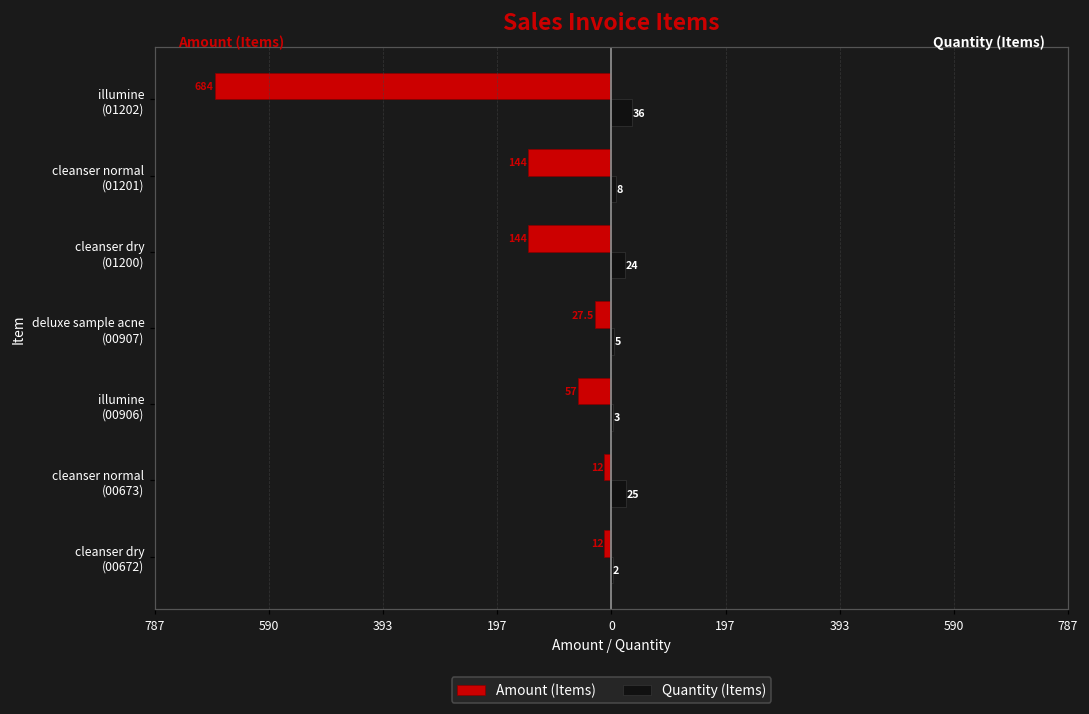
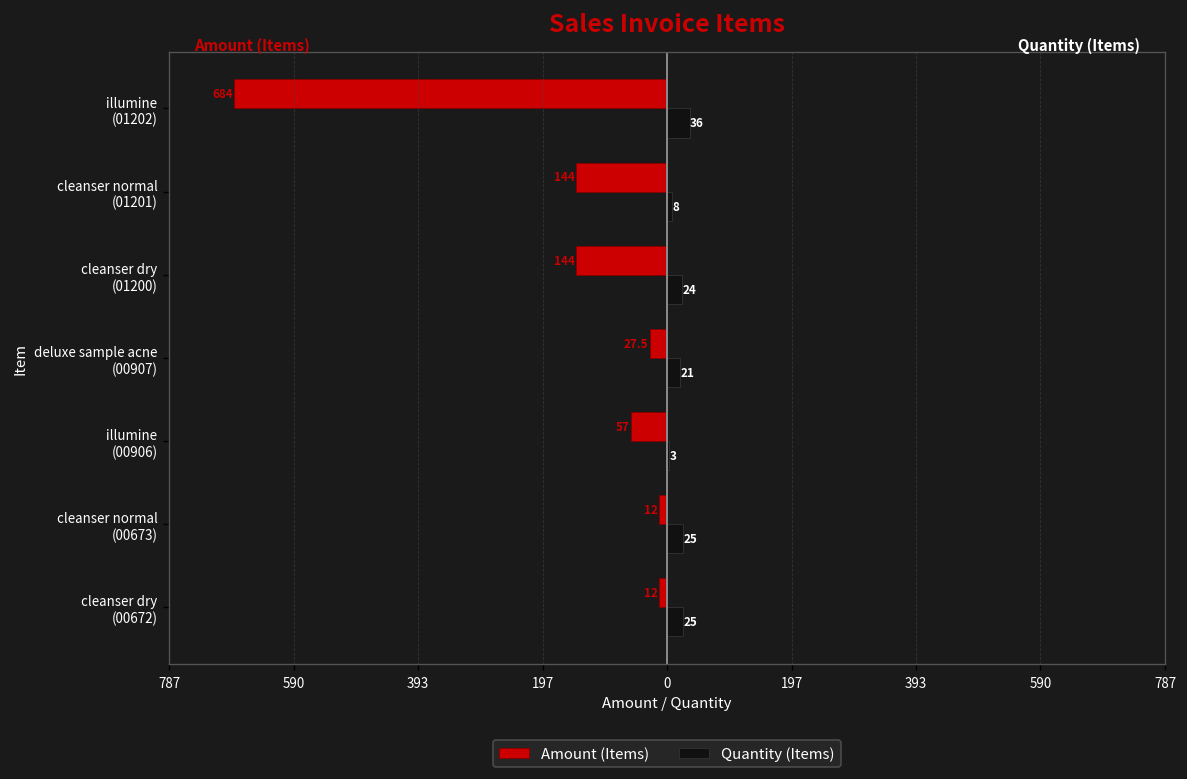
Quantity (Items), deluxe sample acne (00907): 5 -> 21
Quantity (Items), cleanser dry (00672): 2 -> 25
